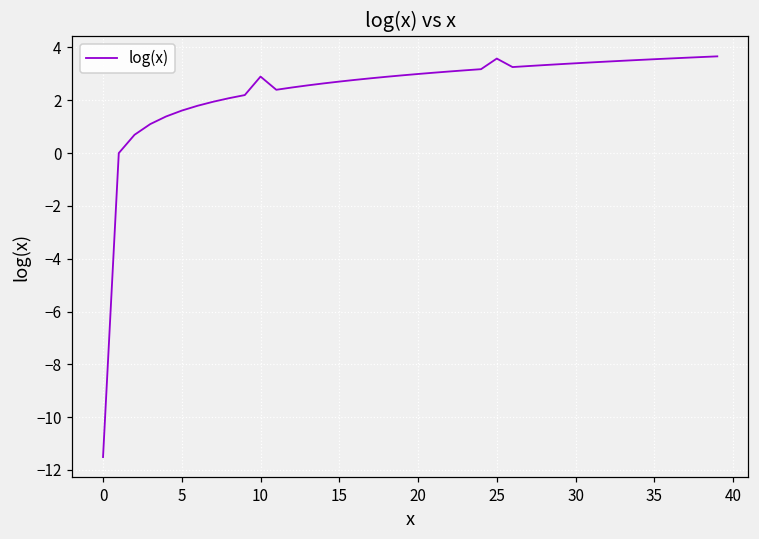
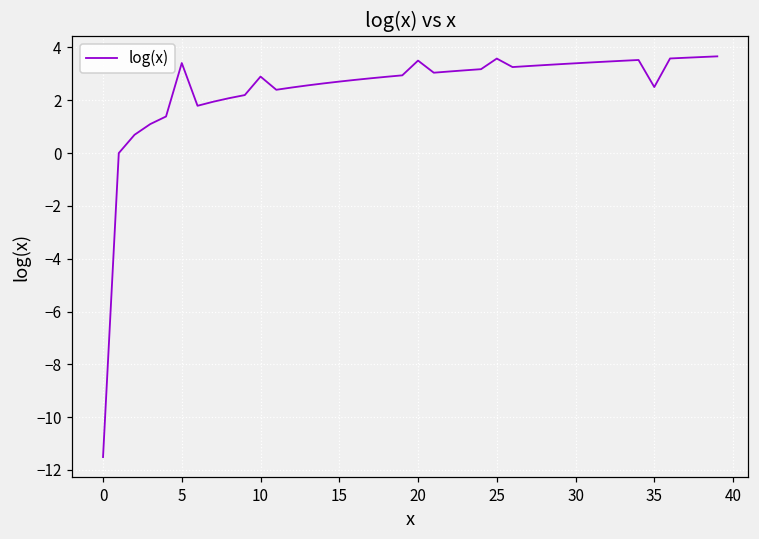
5: 1.6 -> 3.4
20: 3.0 -> 3.5
35: 3.6 -> 2.5
